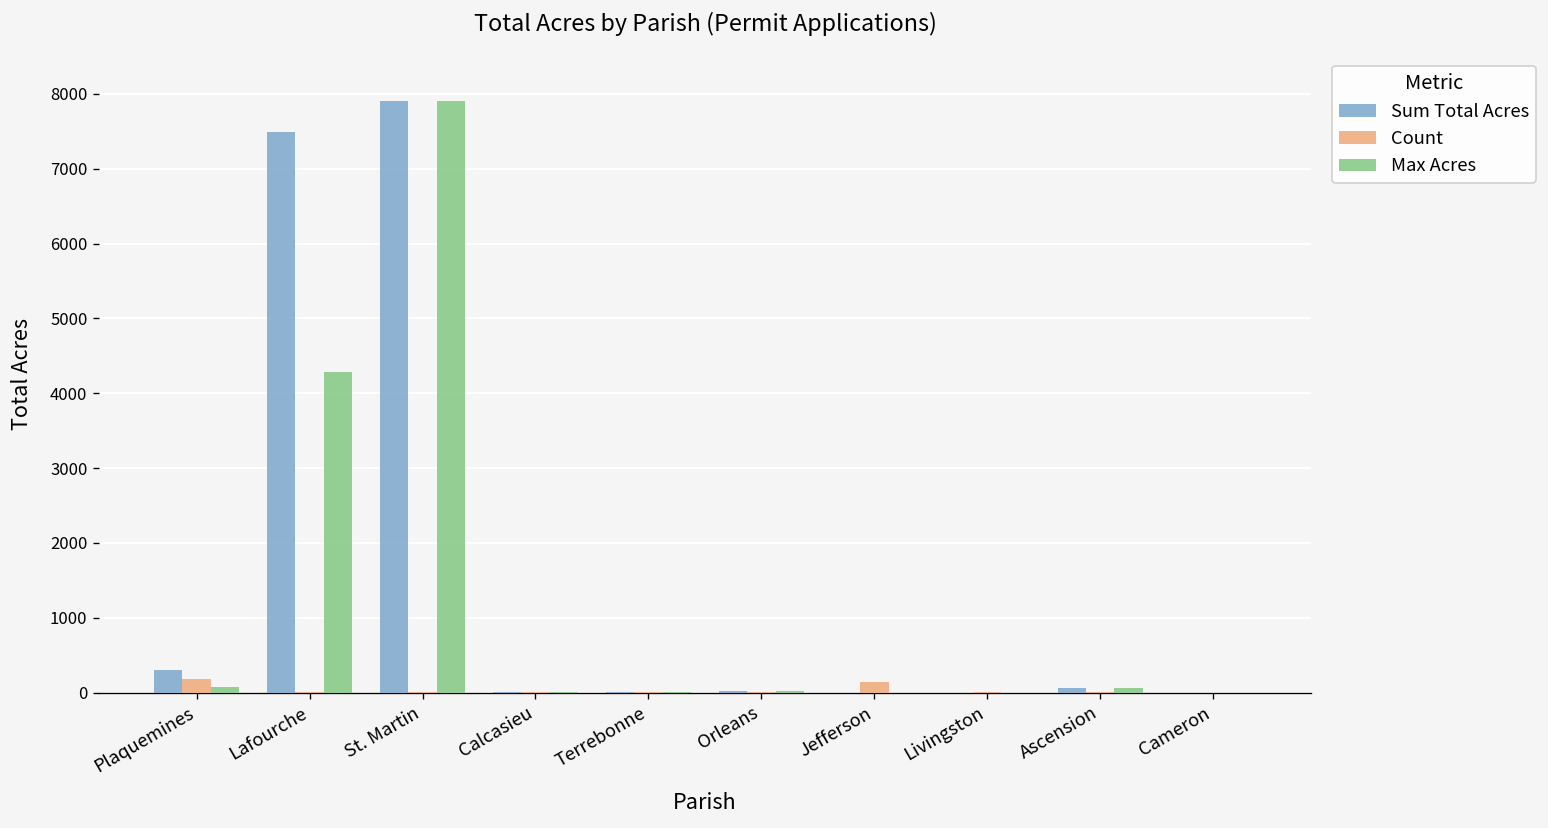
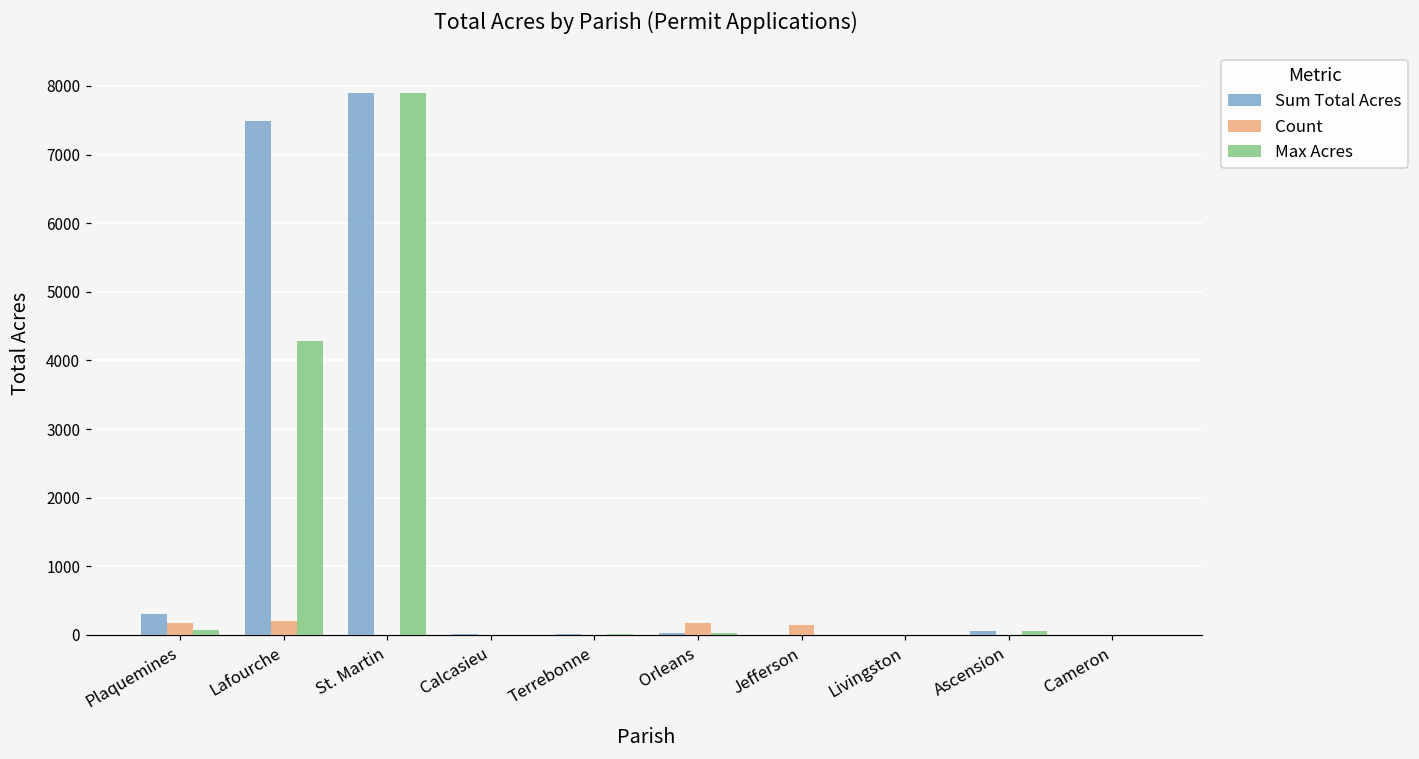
Count, Lafourche: 0 -> 200
Count, Orleans: 0 -> 200
